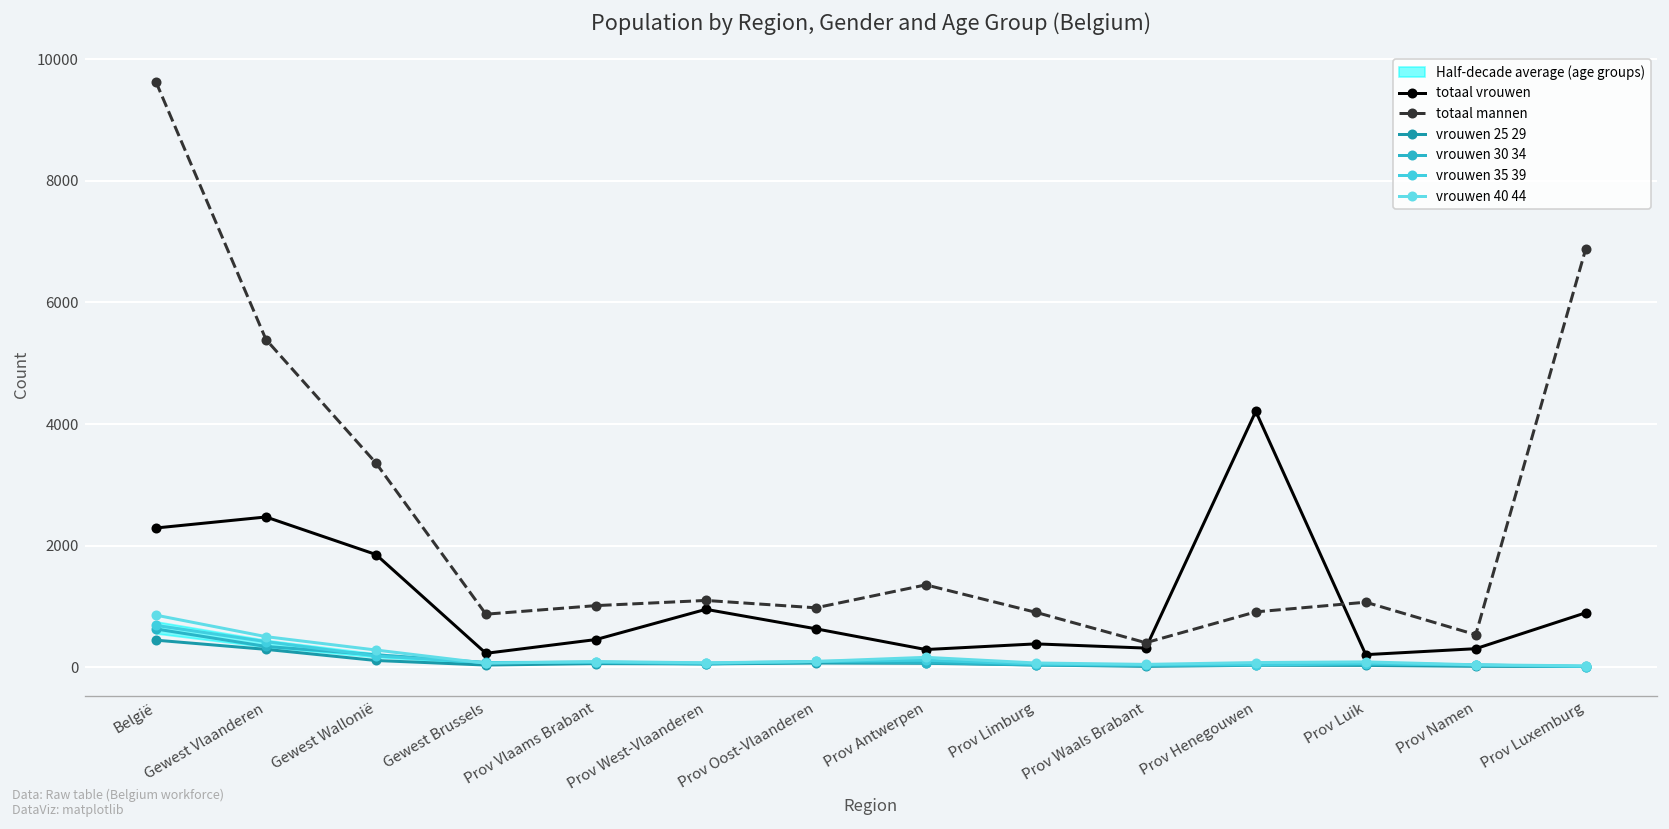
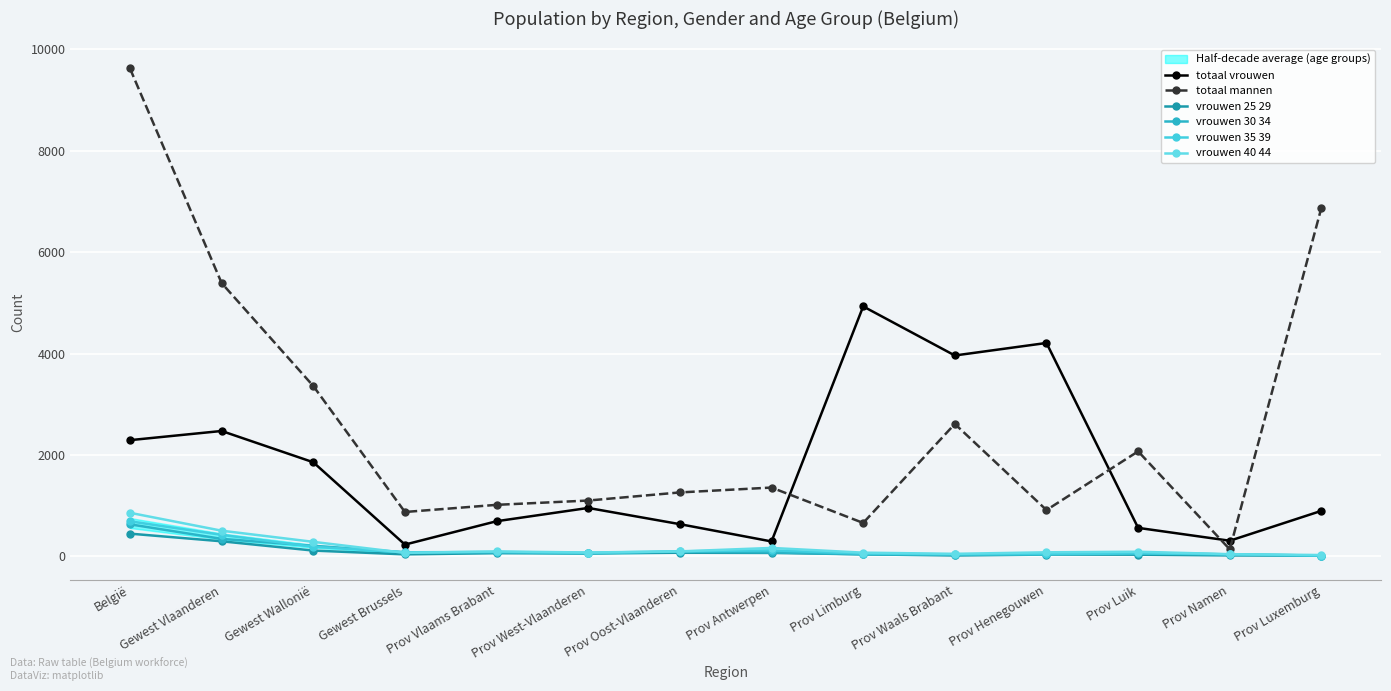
totaal vrouwen, Prov Vlaams Brabant: 500 -> 700
totaal mannen, Prov Oost-Vlaanderen: 1000 -> 1300
totaal vrouwen, Prov Limburg: 400 -> 4900
totaal mannen, Prov Limburg: 900 -> 700
totaal vrouwen, Prov Waals Brabant: 300 -> 4000
totaal mannen, Prov Waals Brabant: 400 -> 2600
totaal vrouwen, Prov Luik: 200 -> 600
totaal mannen, Prov Luik: 1100 -> 2100
totaal mannen, Prov Namen: 500 -> 100
